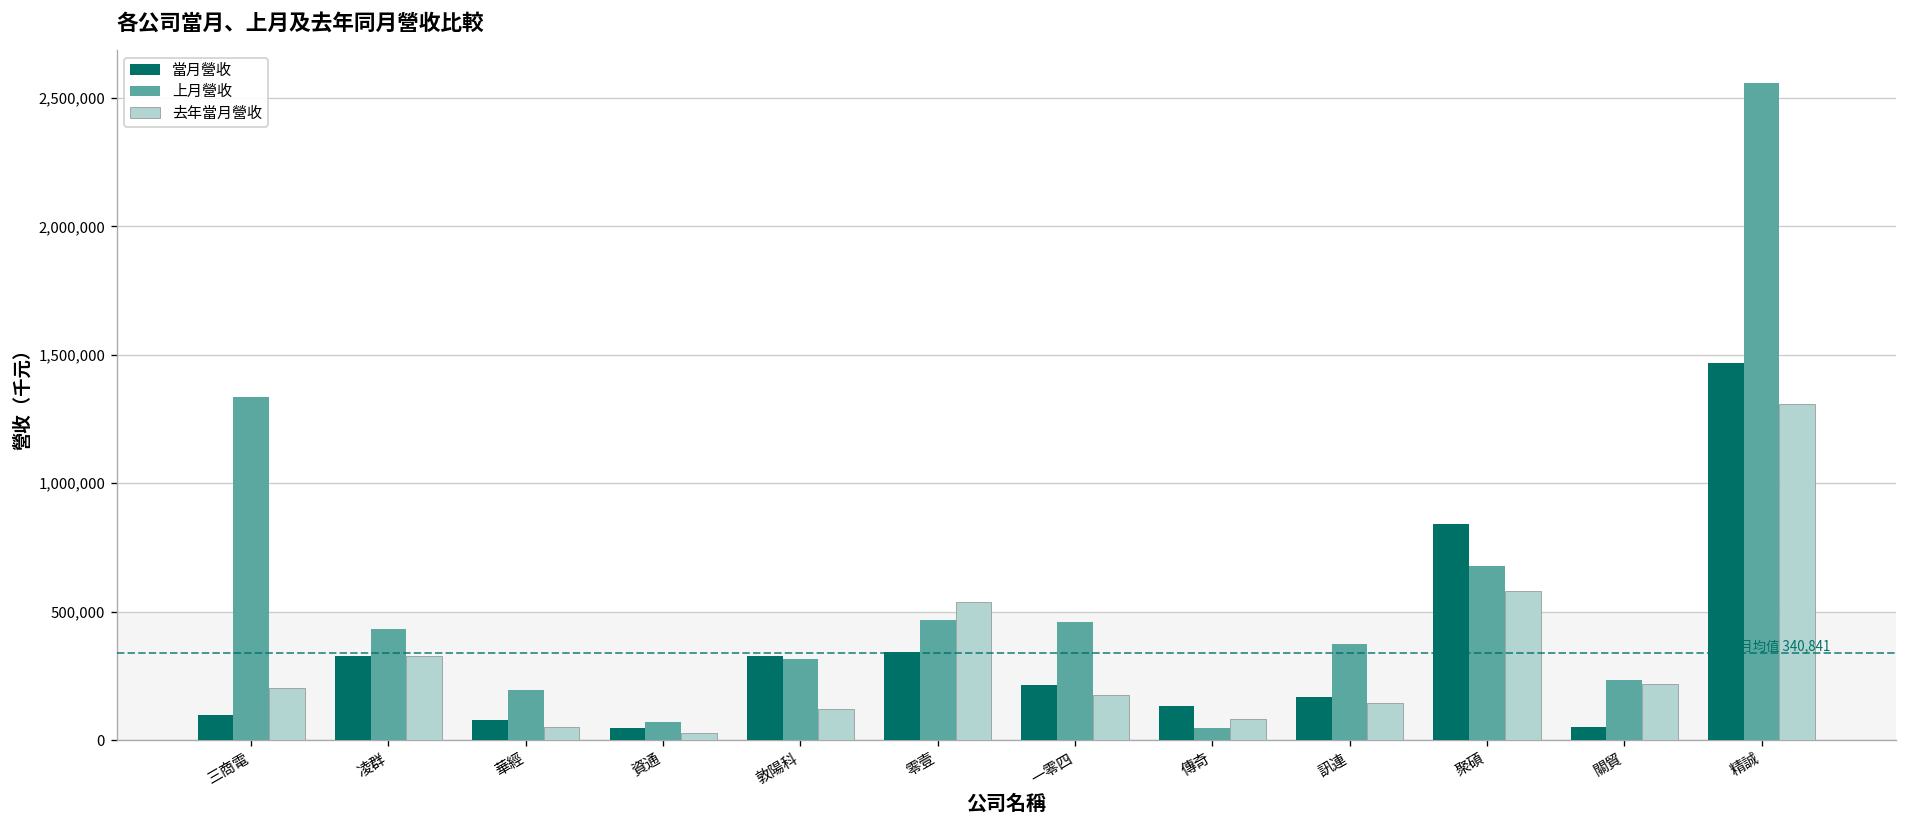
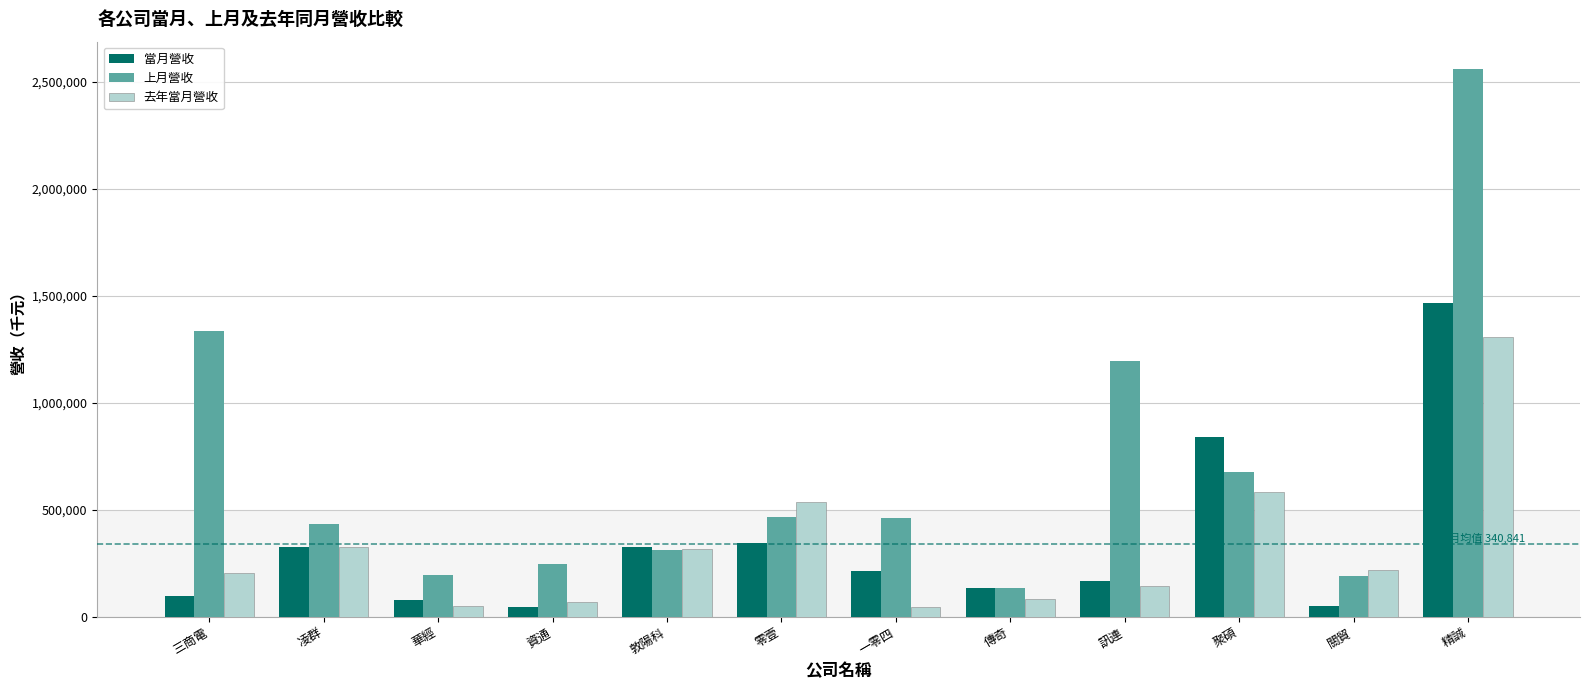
上月營收, 資通: 70,000 -> 250,000
去年當月營收, 資通: 30,000 -> 70,000
去年當月營收, 敦陽科: 120,000 -> 320,000
去年當月營收, 一零四: 170,000 -> 40,000
上月營收, 傳奇: 50,000 -> 130,000
上月營收, 訊連: 370,000 -> 1,200,000
上月營收, 關貿: 230,000 -> 190,000
